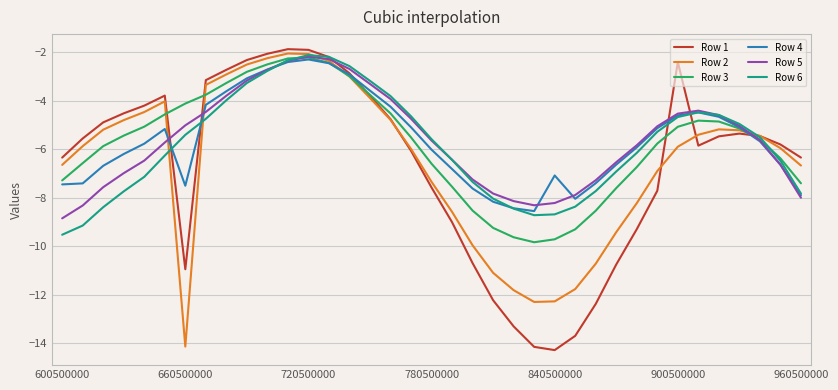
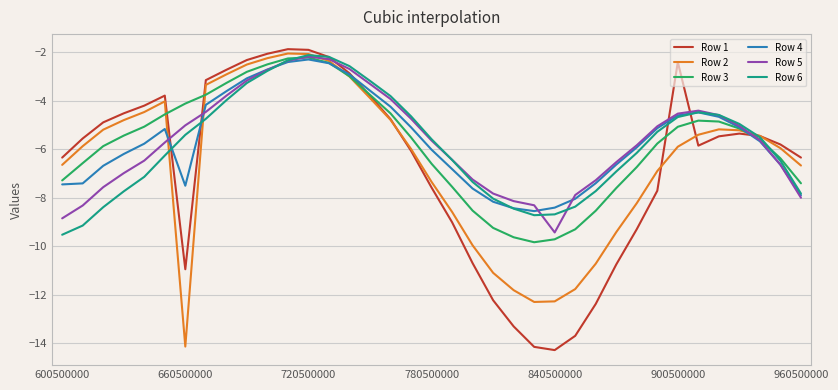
Row 4, 840500000: -7.1 -> -8.4
Row 5, 840500000: -8.2 -> -9.4
